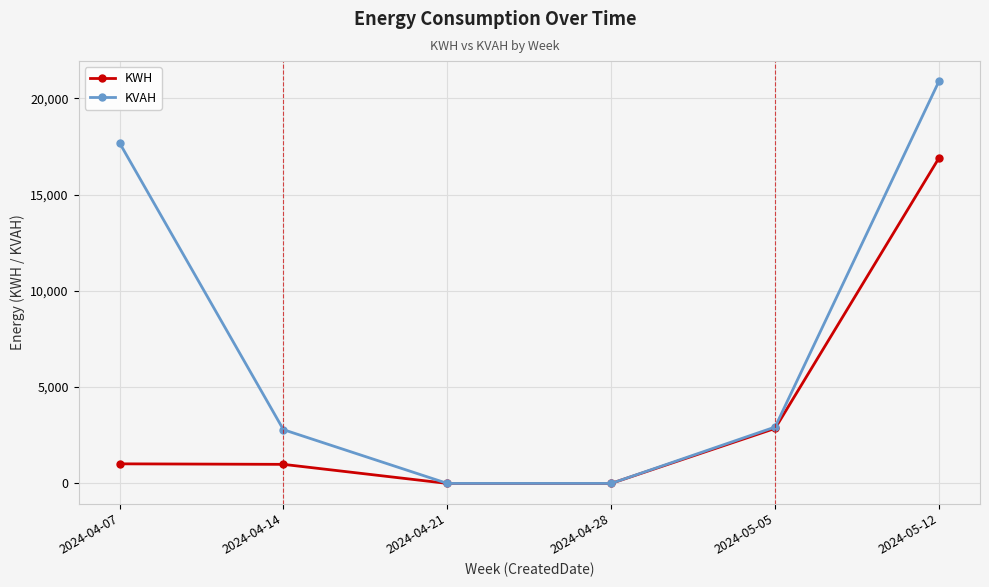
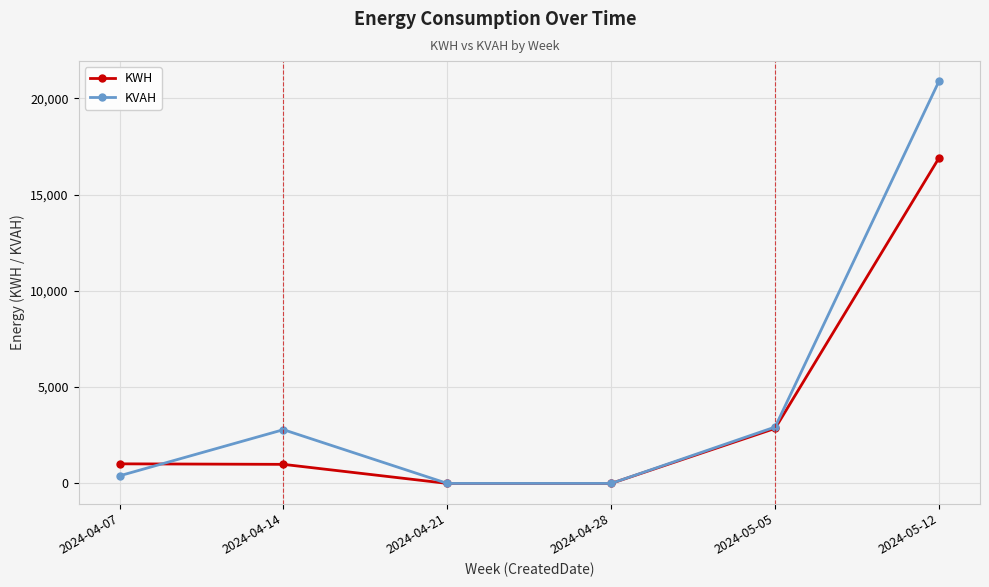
KVAH, 2024-04-07: 17,700 -> 400
